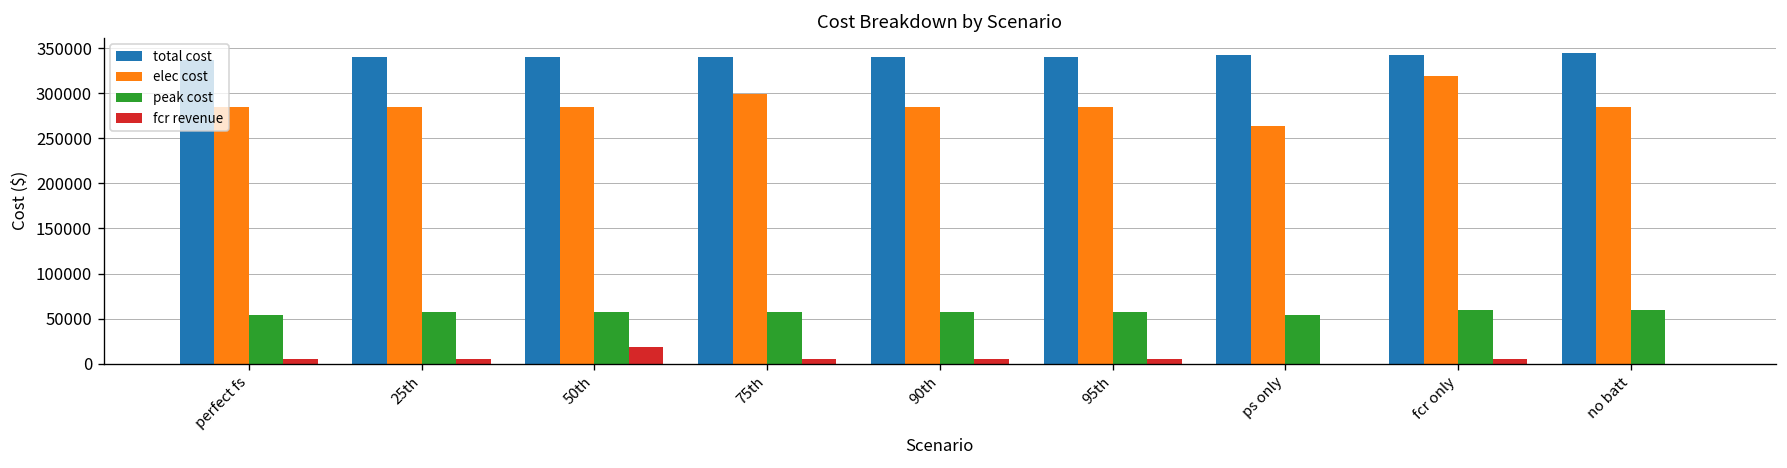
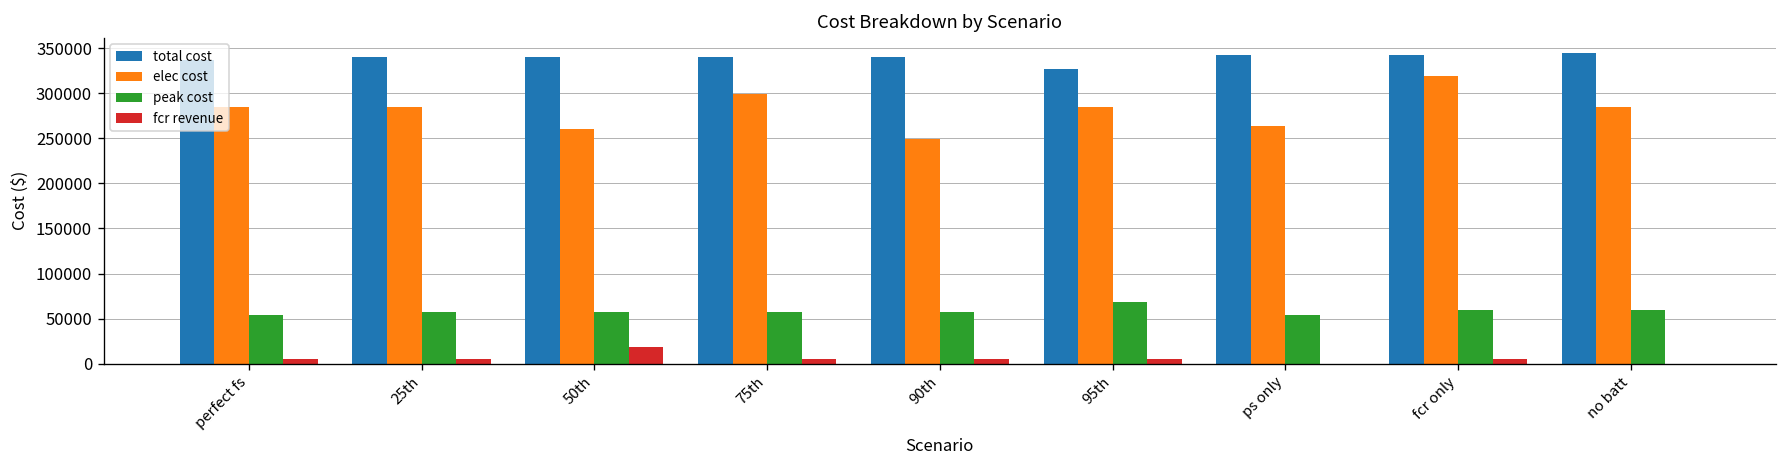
elec cost, 50th: 280000 -> 260000
elec cost, 90th: 280000 -> 250000
total cost, 95th: 340000 -> 330000
peak cost, 95th: 60000 -> 70000
